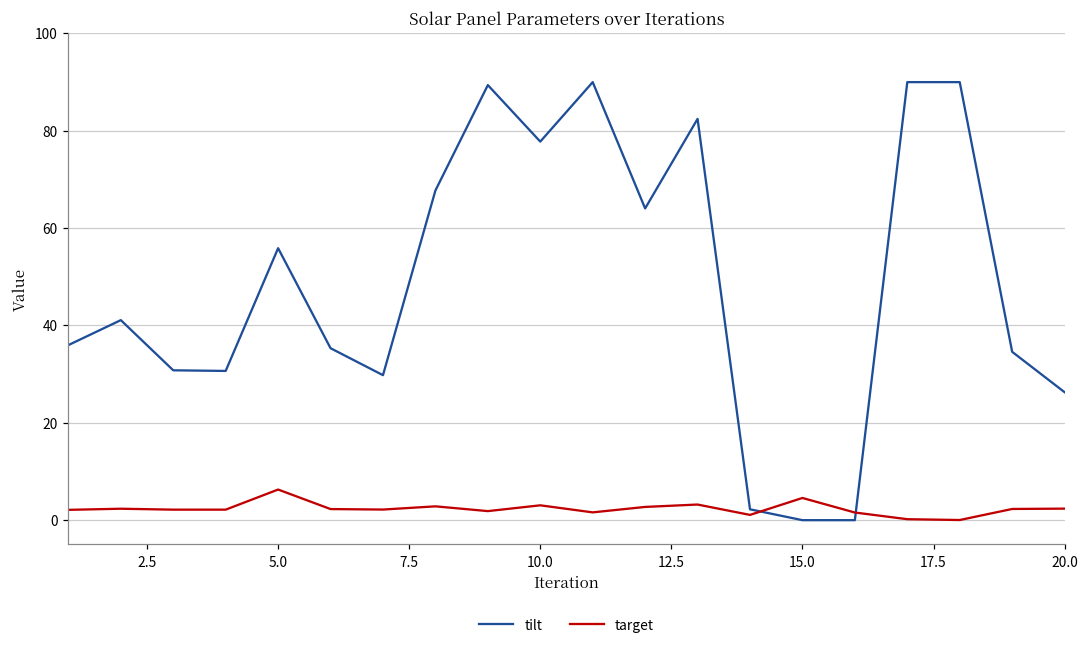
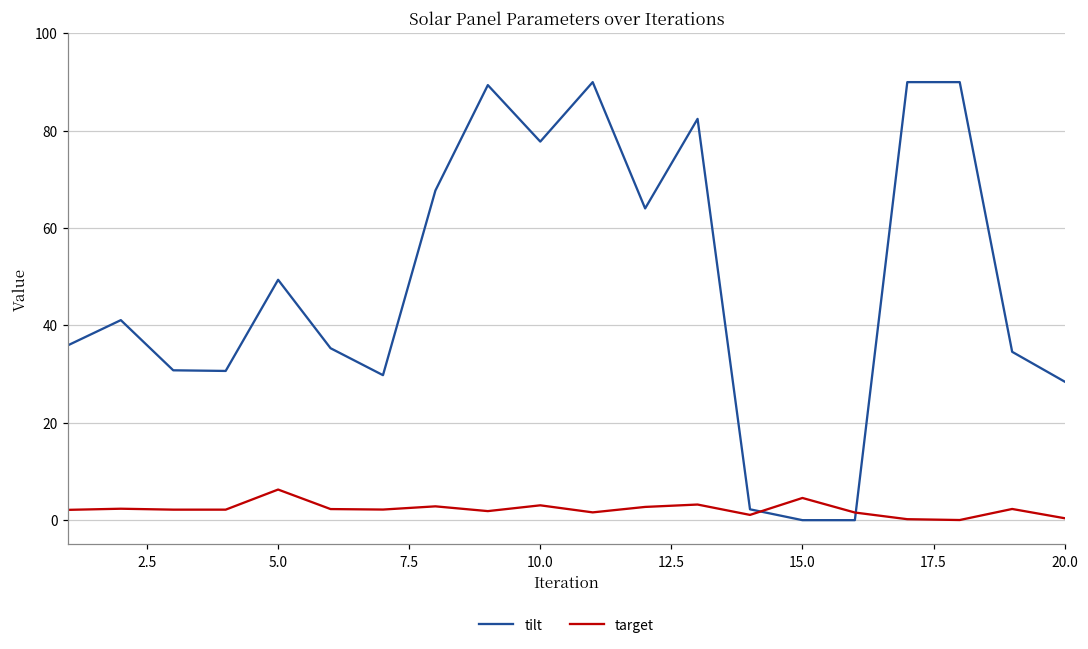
tilt, 5.0: 56 -> 49
tilt, 20.0: 26 -> 28
target, 20.0: 2 -> 0
